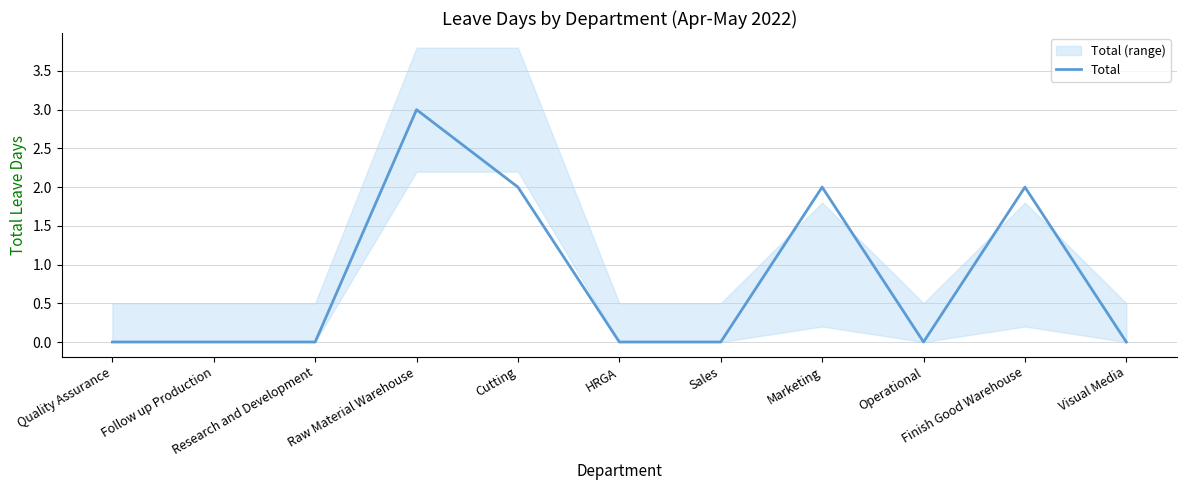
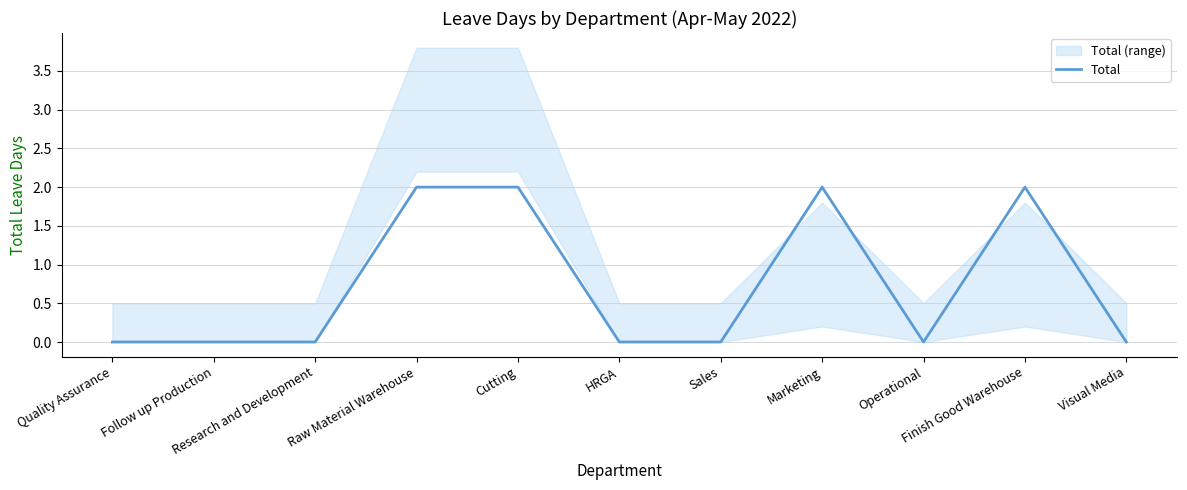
Total, Raw Material Warehouse: 3 -> 2
